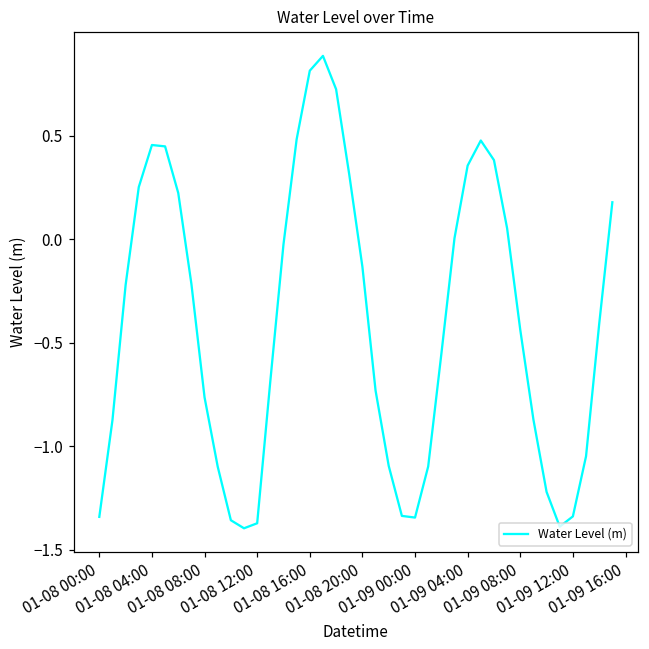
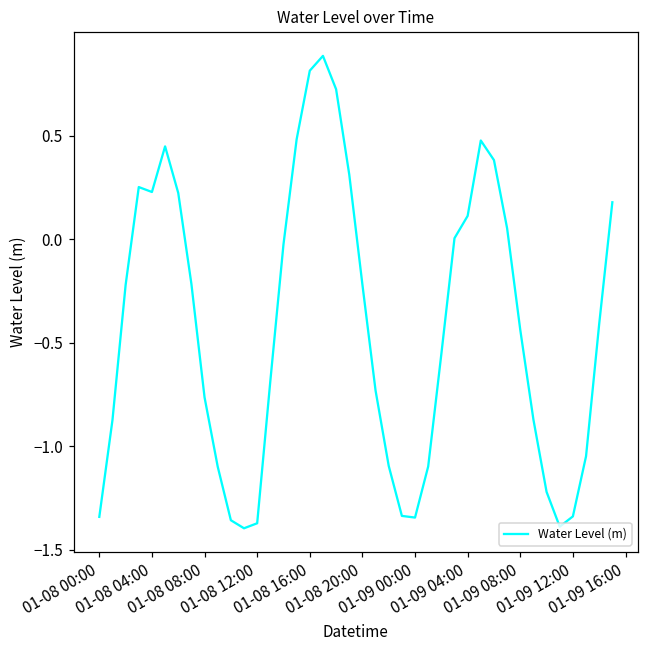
01-08 04:00: 0.45 -> 0.23
01-08 20:00: -0.13 -> -0.22
01-09 04:00: 0.35 -> 0.11
